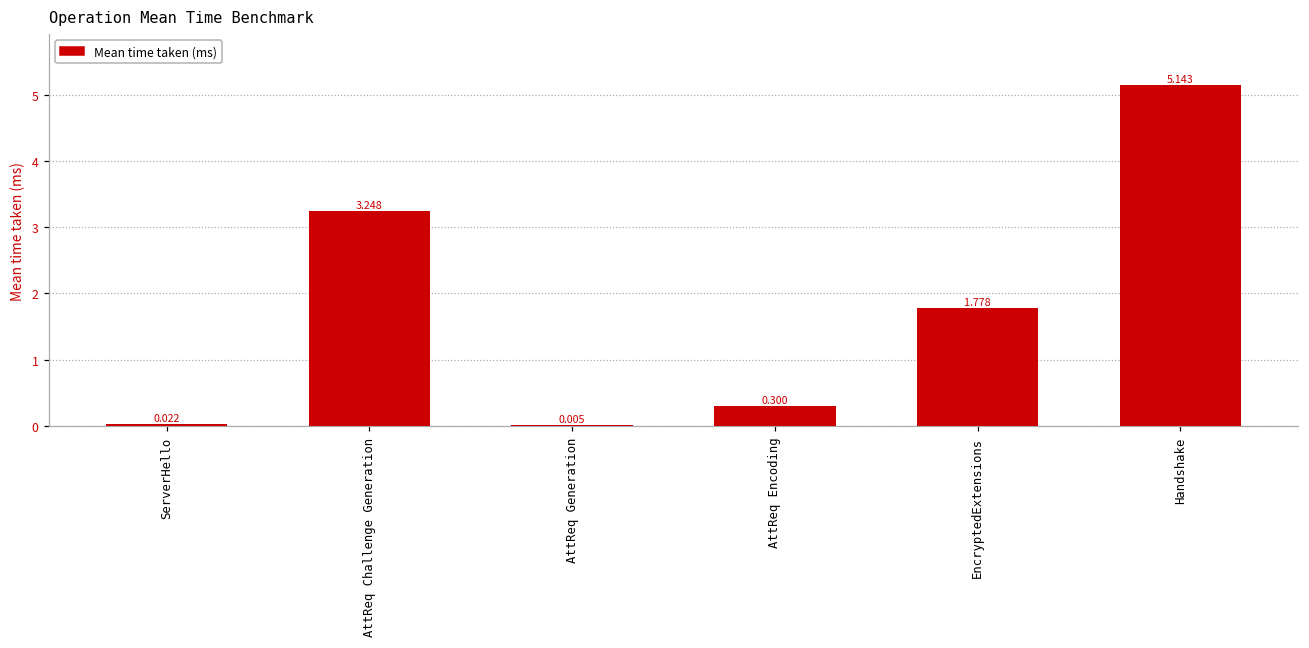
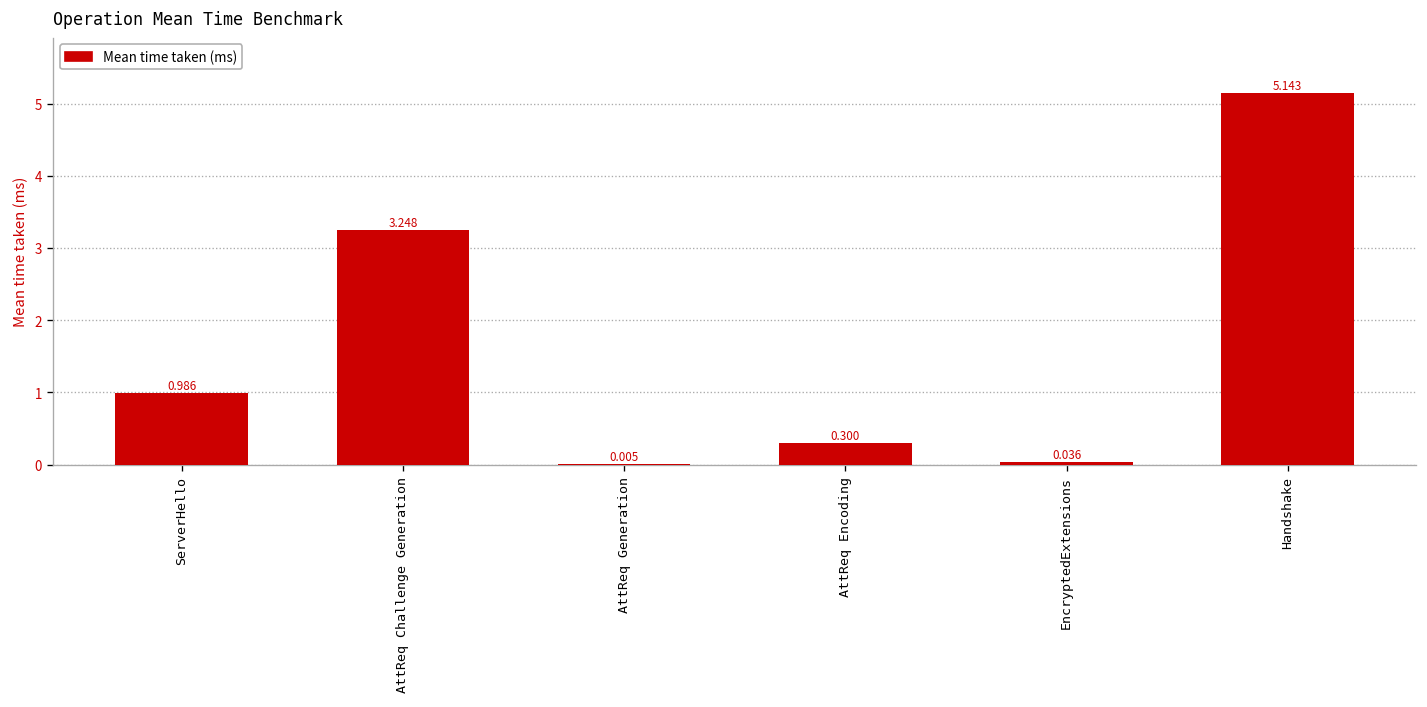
ServerHello: 0.022 -> 0.986
EncryptedExtensions: 1.778 -> 0.036
